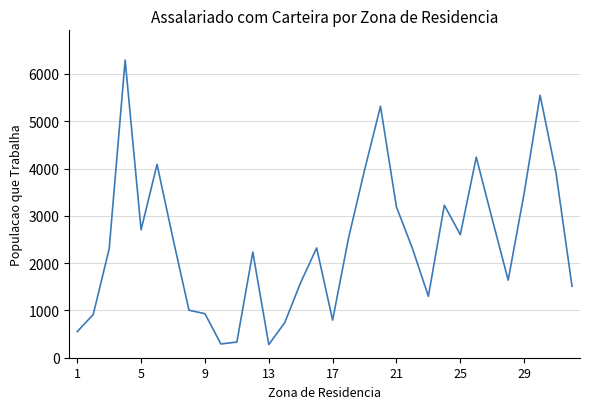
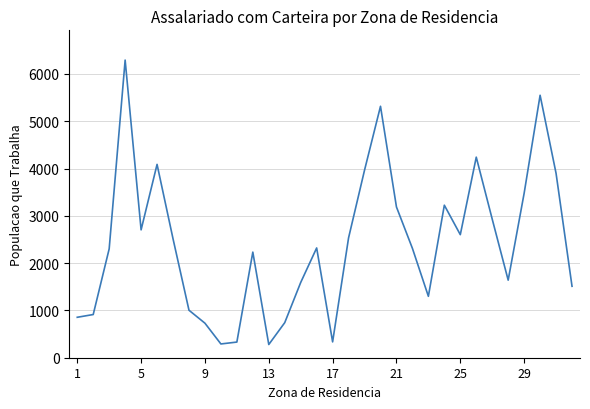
1: 600 -> 900
9: 900 -> 700
17: 800 -> 300
